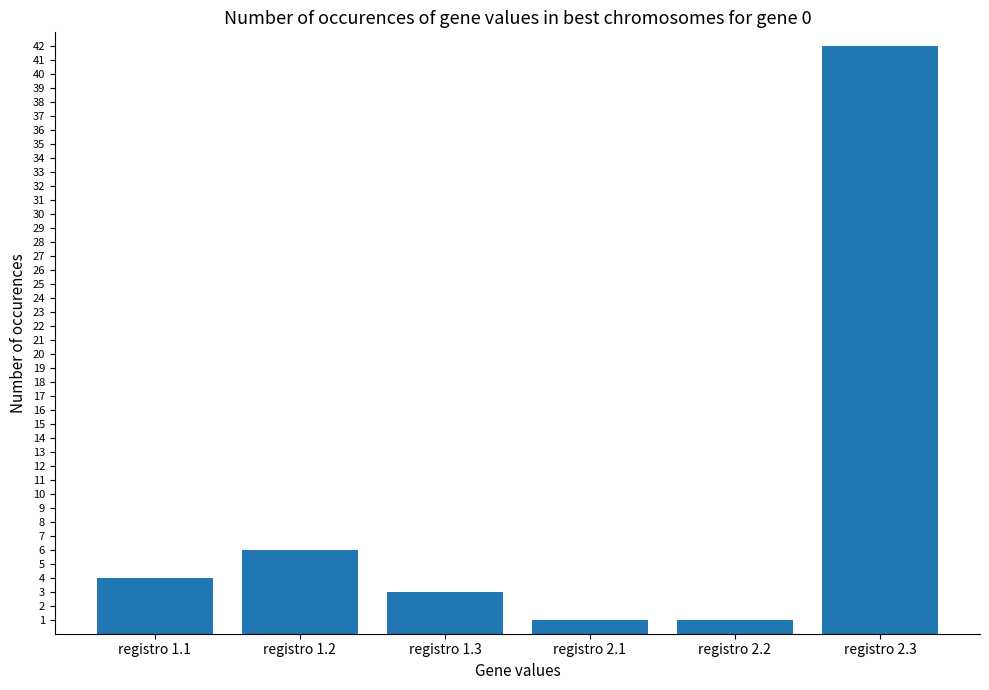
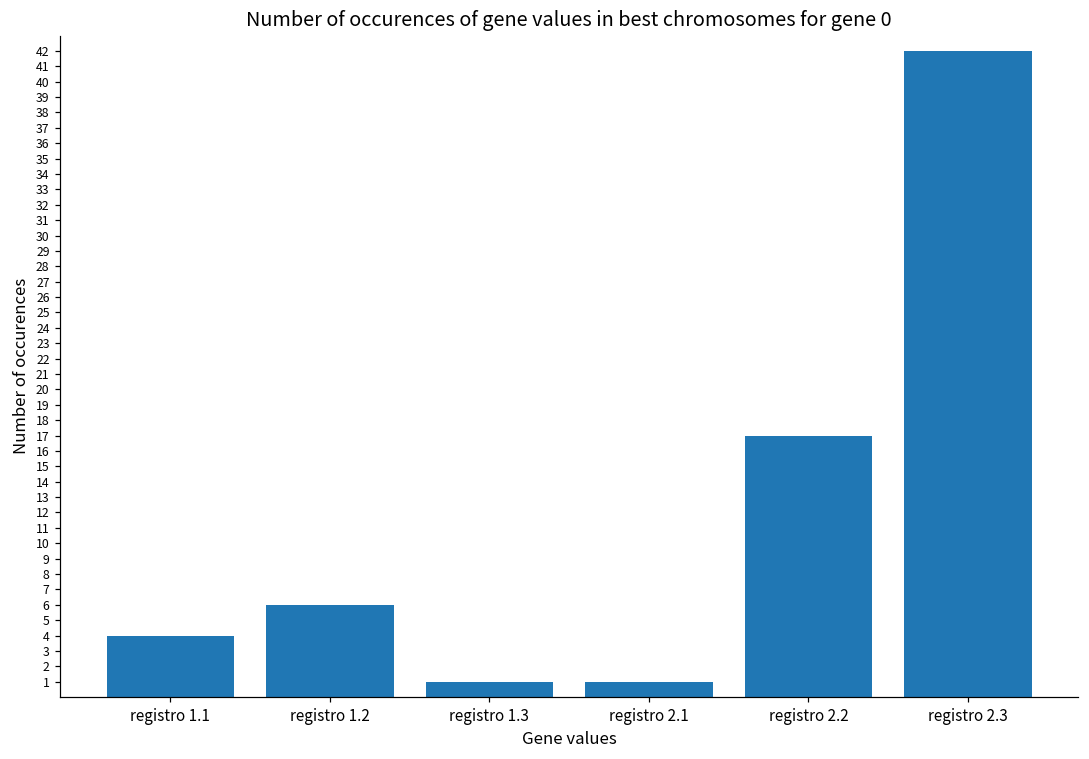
registro 1.3: 3 -> 1
registro 2.2: 1 -> 17
